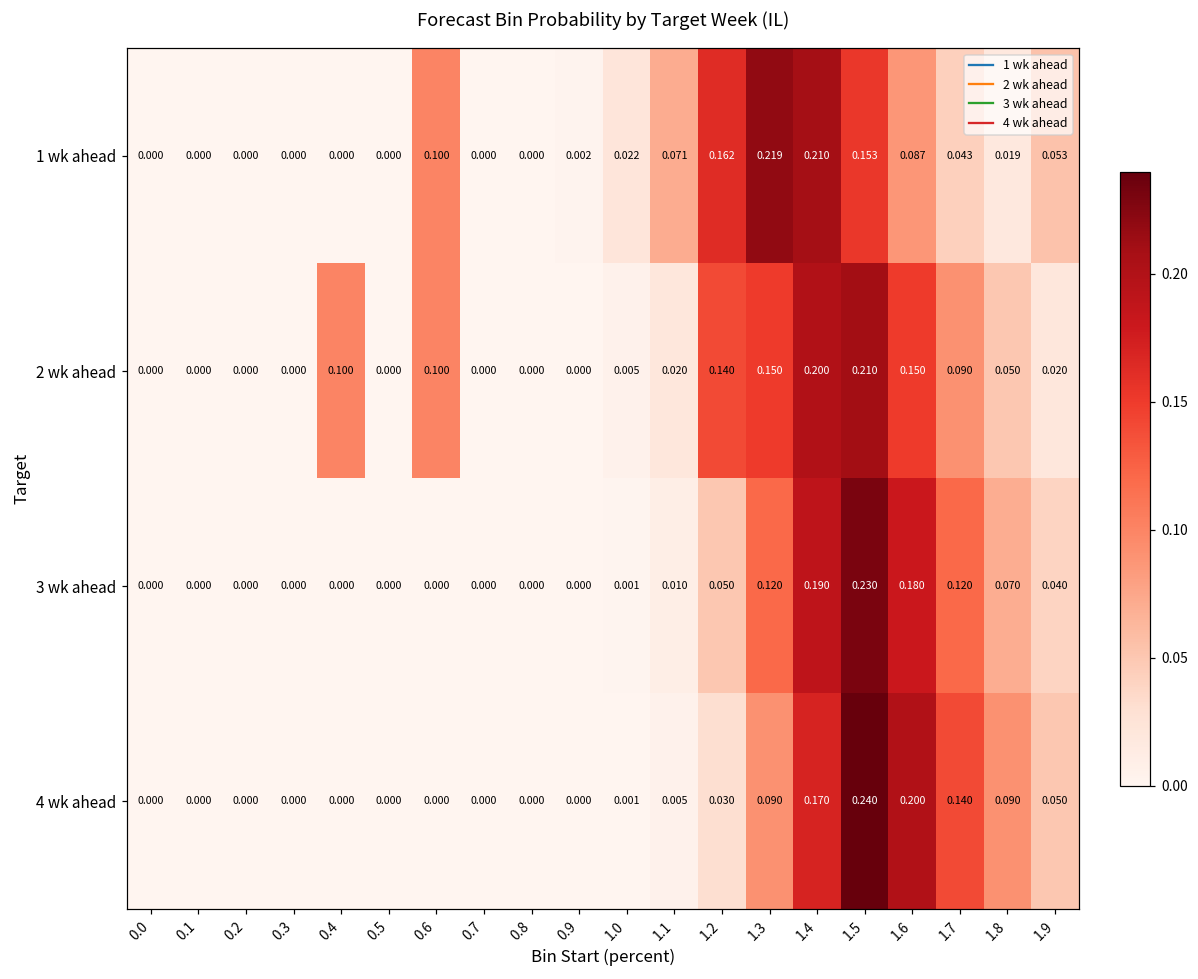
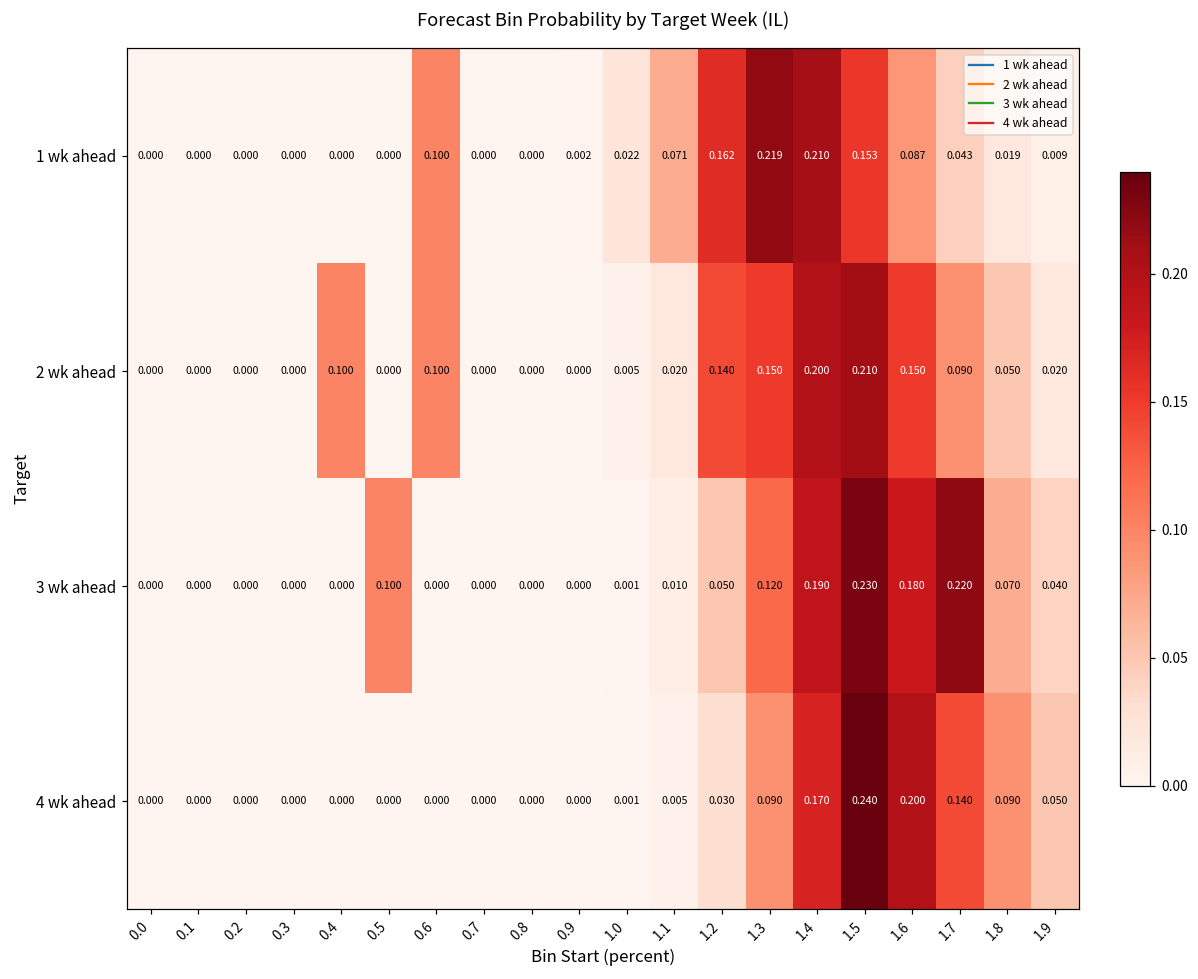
1 wk ahead, 1.9: 0.053 -> 0.009
3 wk ahead, 0.5: 0.000 -> 0.100
3 wk ahead, 1.7: 0.120 -> 0.220
